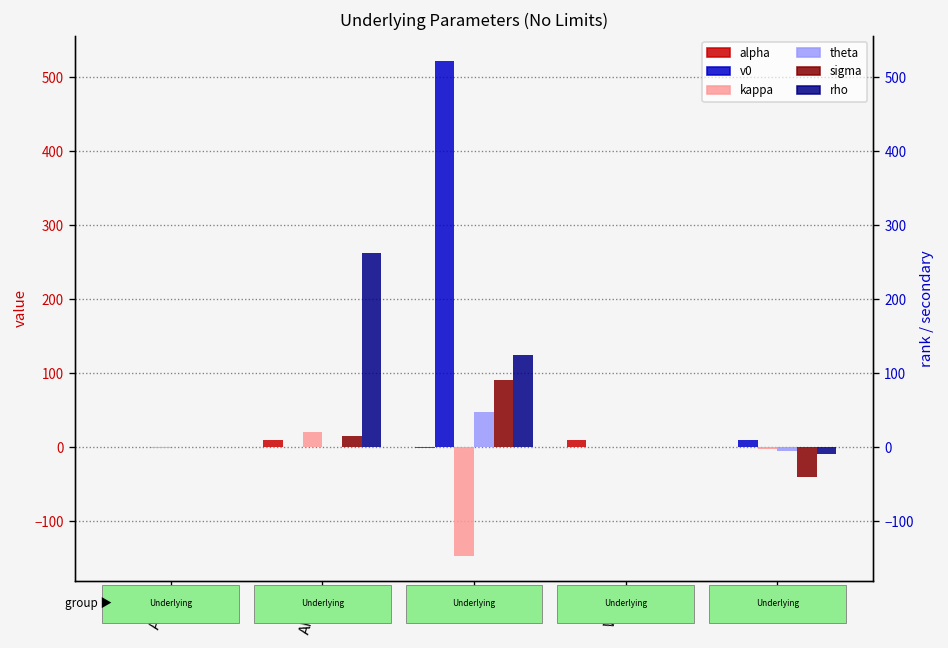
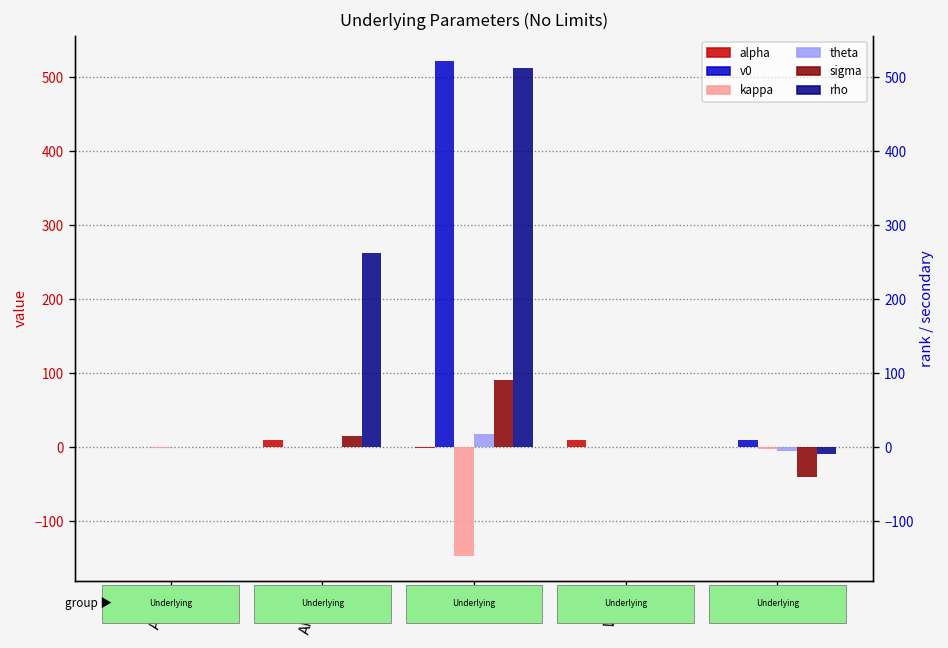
kappa, AMAG: 20 -> 0
theta, VOC: 50 -> 20
rho, VOC: 120 -> 510
